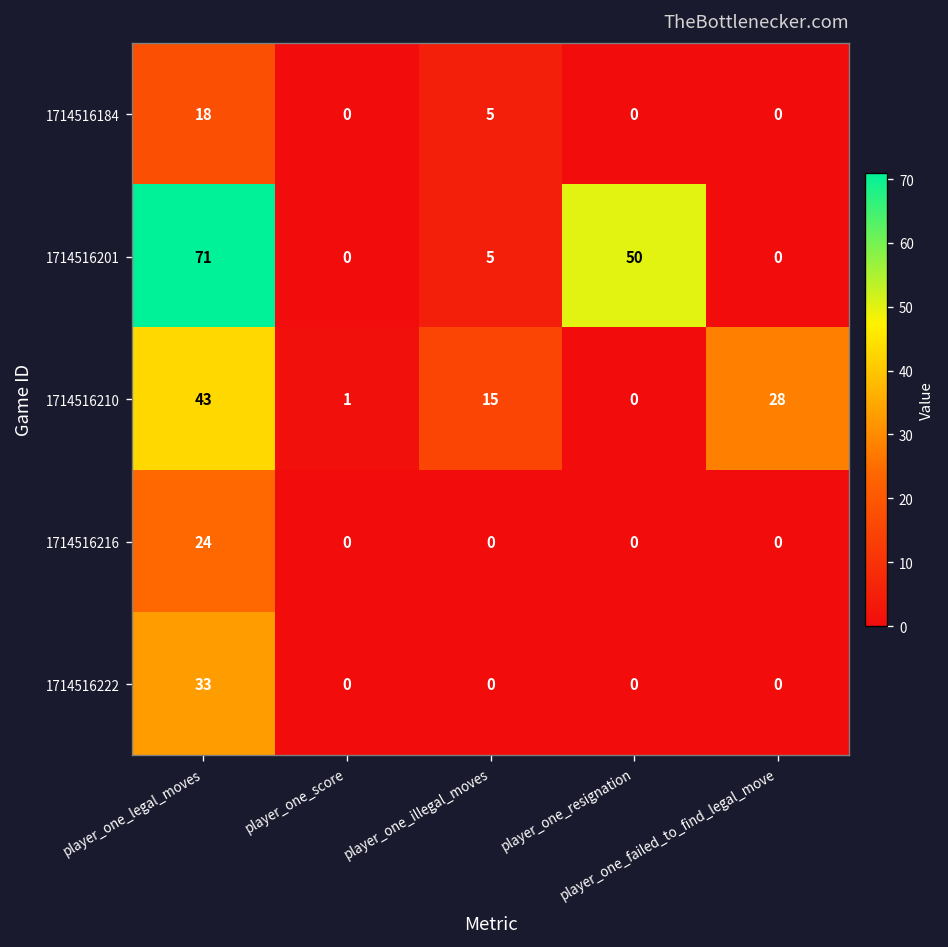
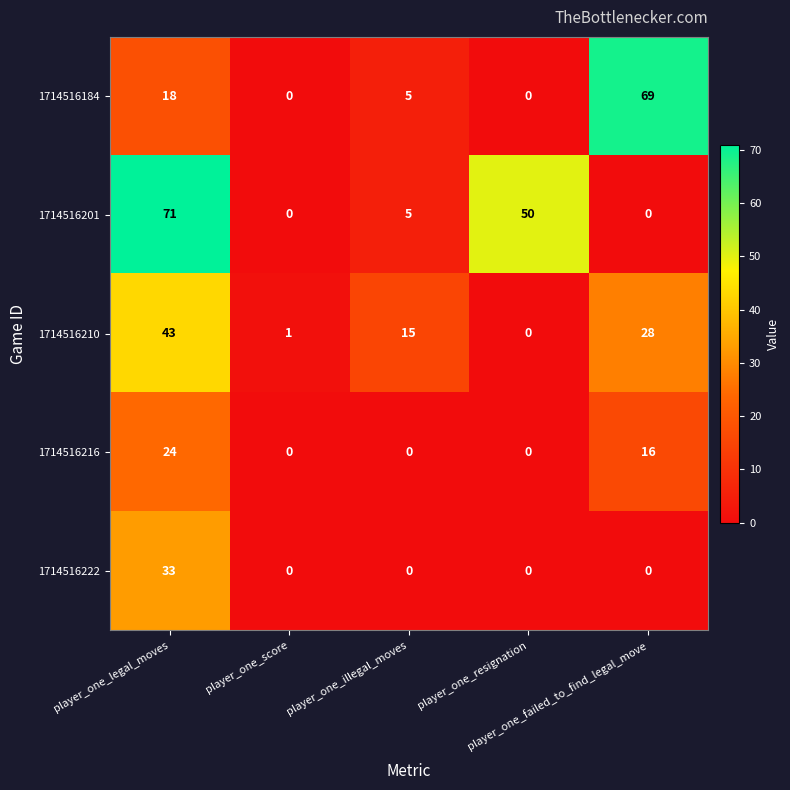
1714516184, player_one_failed_to_find_legal_move: 0 -> 69
1714516216, player_one_failed_to_find_legal_move: 0 -> 16
